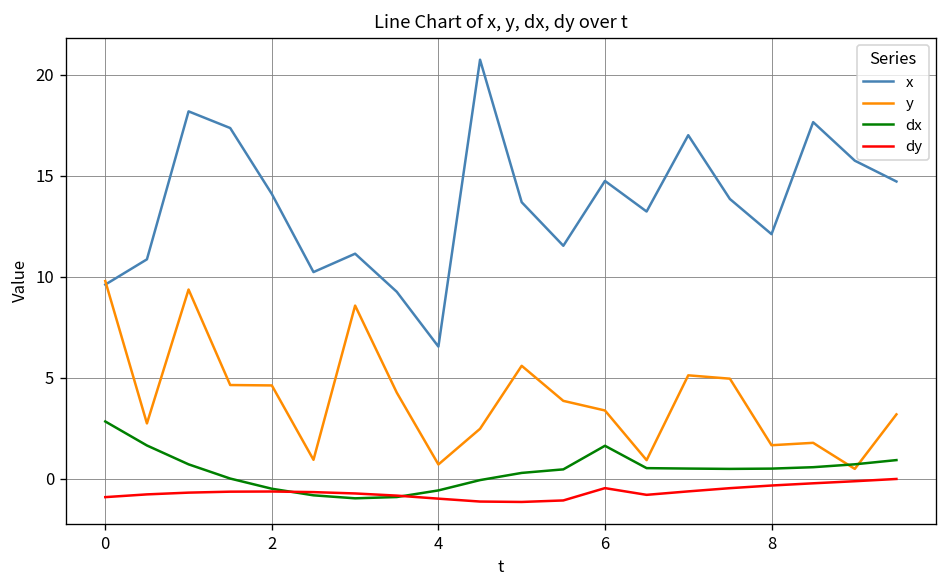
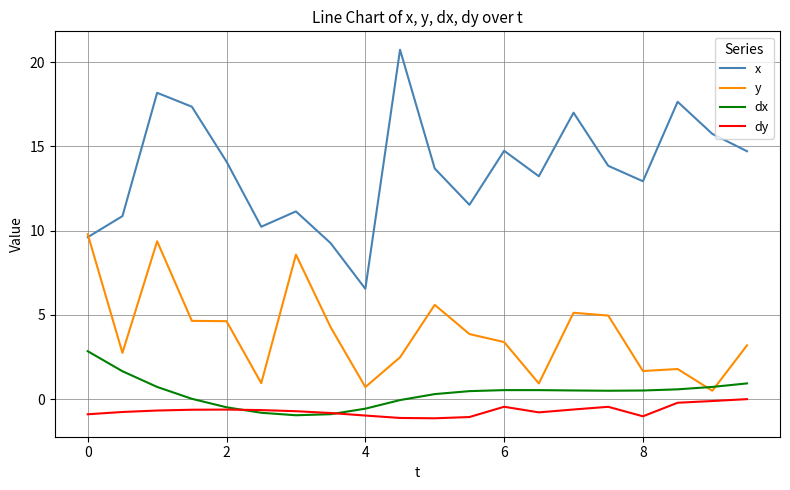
dx, 6: 1.6 -> 0.5
x, 8: 12.1 -> 12.9
dy, 8: -0.3 -> -1.0
